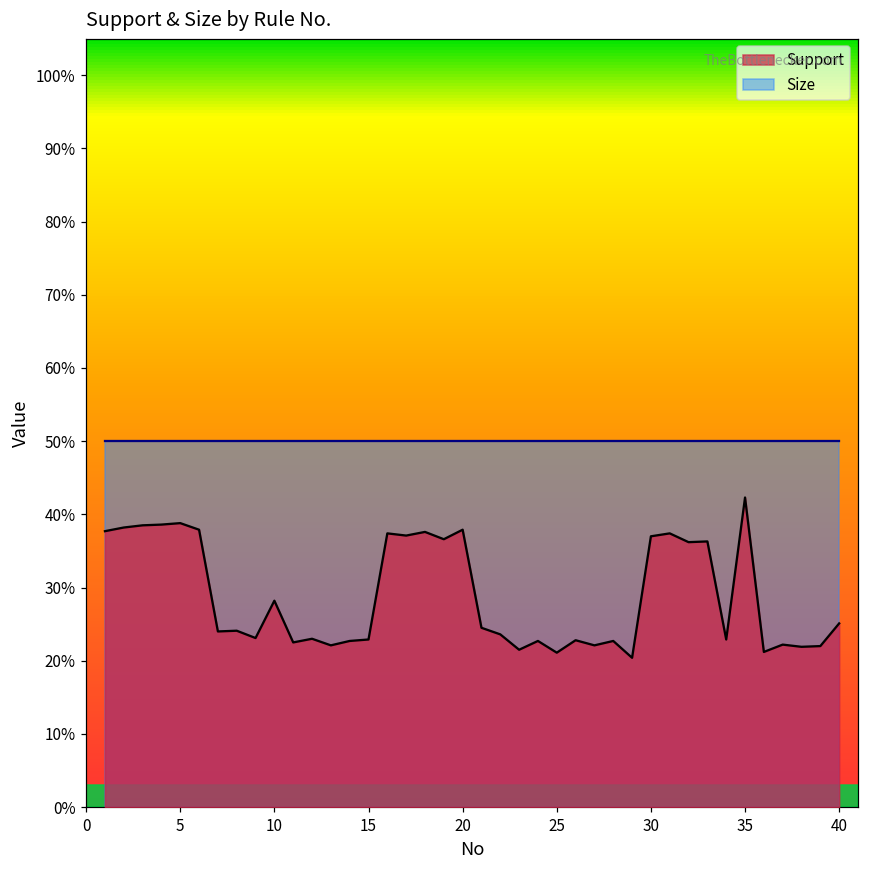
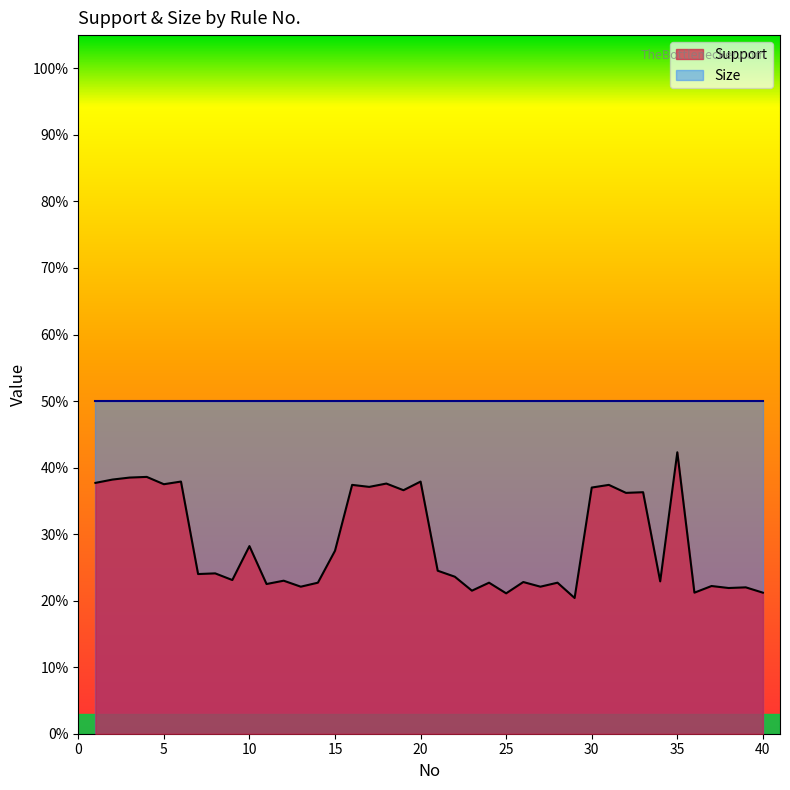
Support, 5: 39% -> 38%
Support, 15: 23% -> 28%
Support, 40: 25% -> 21%
